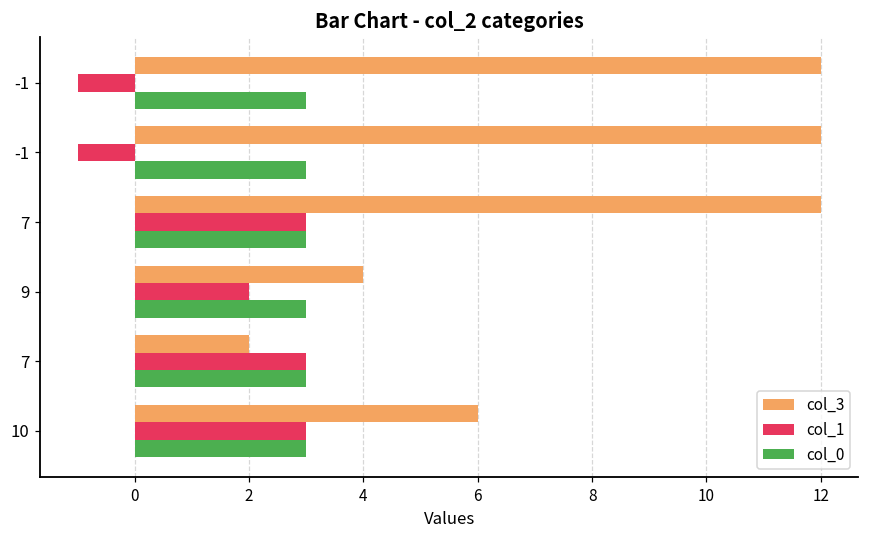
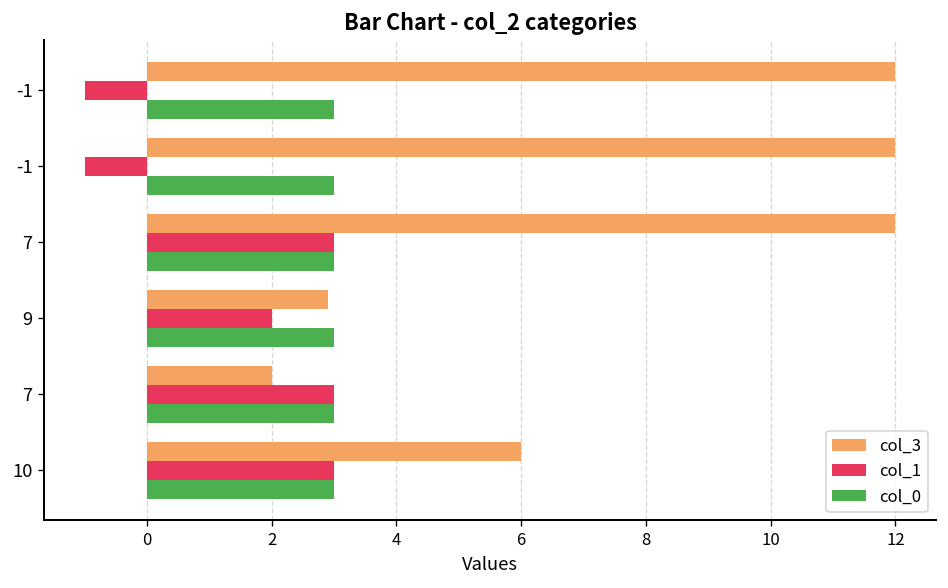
col_3, 9: 4.0 -> 2.9
